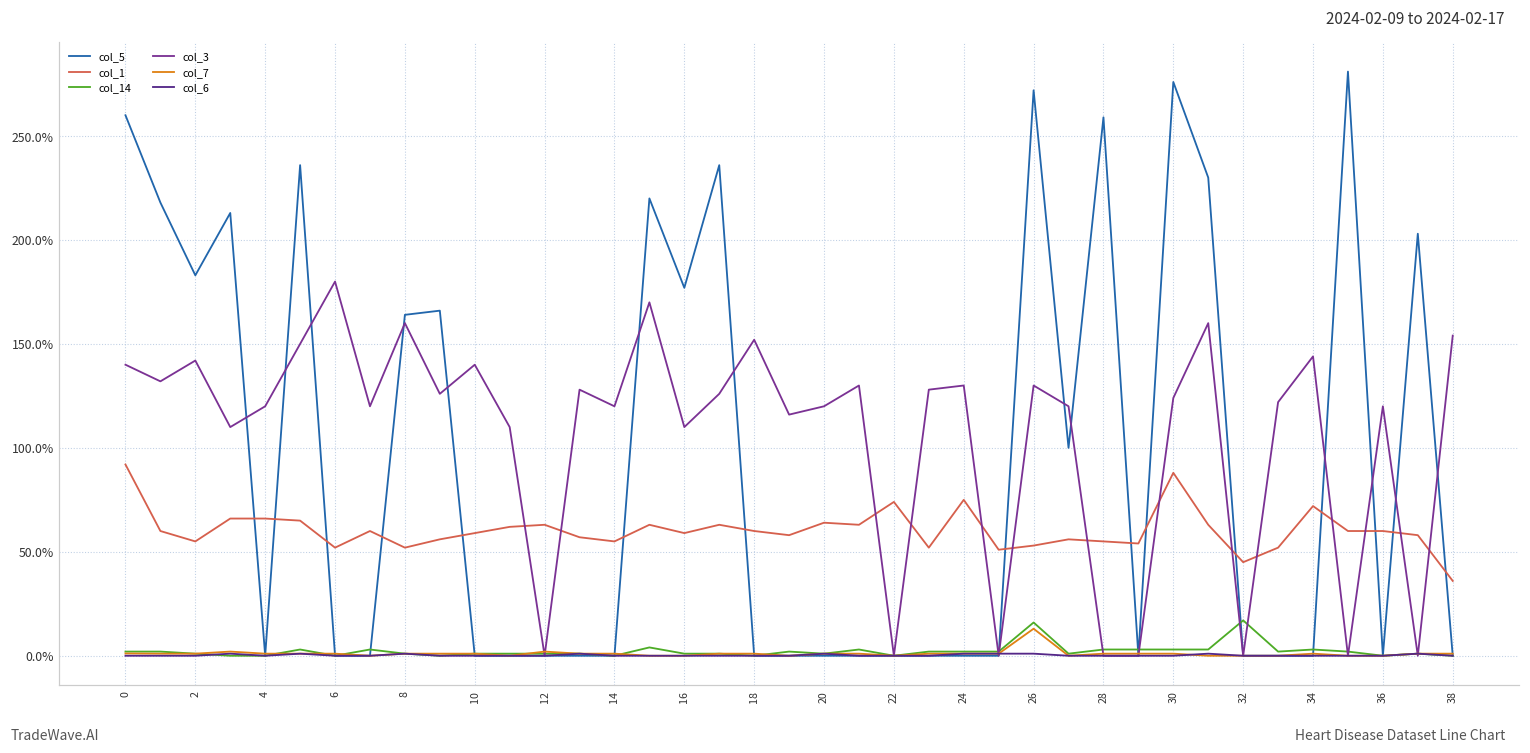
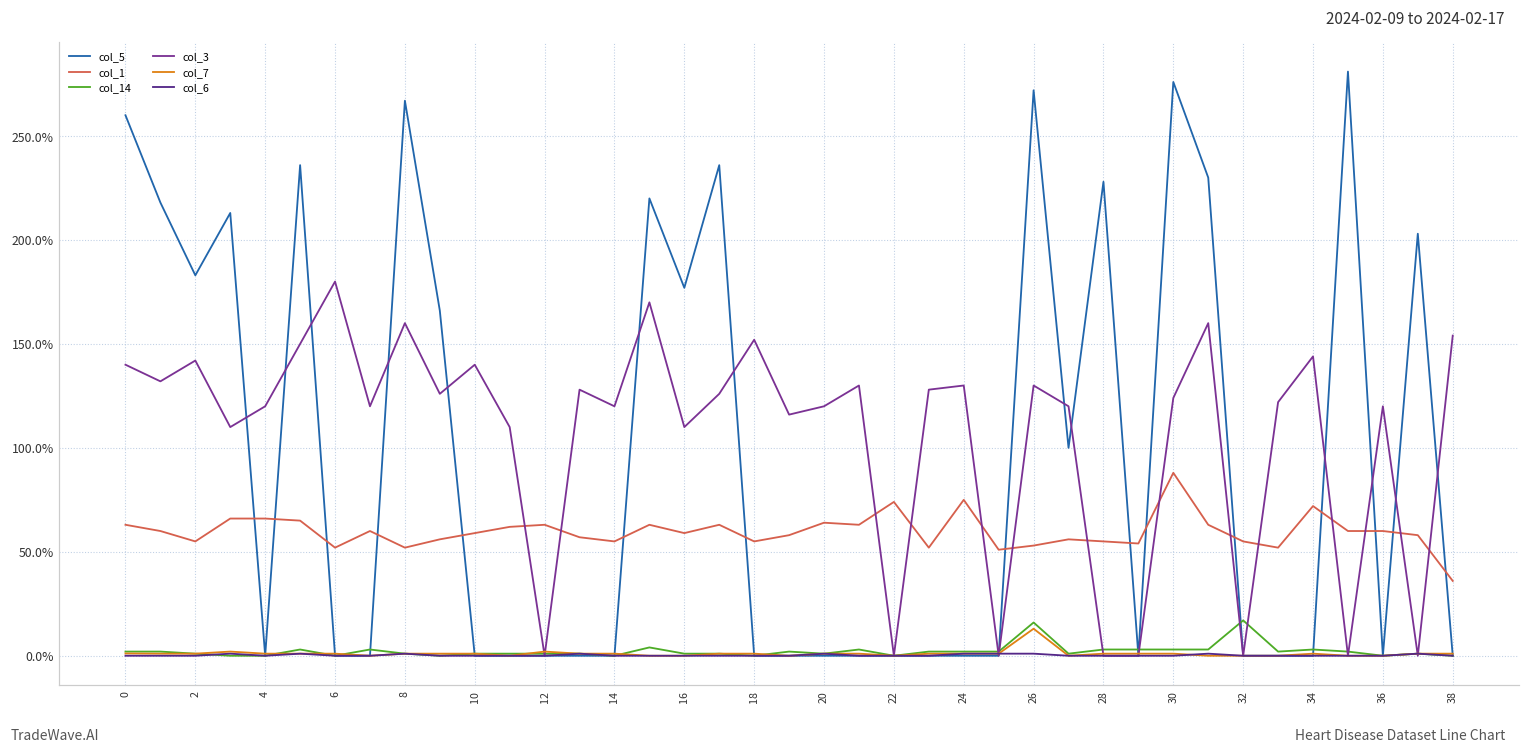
col_1, 0: 92% -> 63%
col_5, 8: 164% -> 267%
col_1, 18: 60% -> 55%
col_5, 28: 259% -> 228%
col_1, 32: 45% -> 55%
